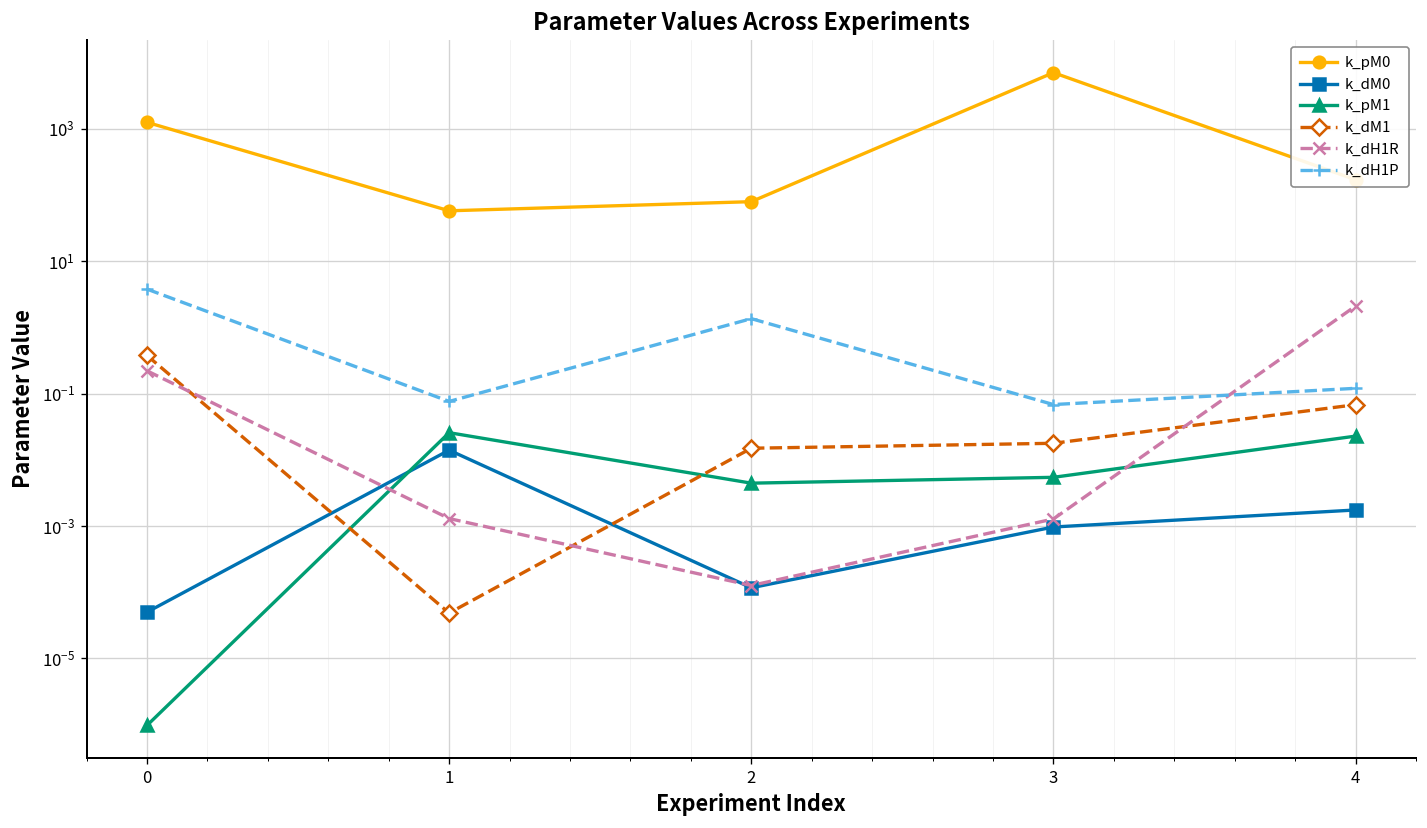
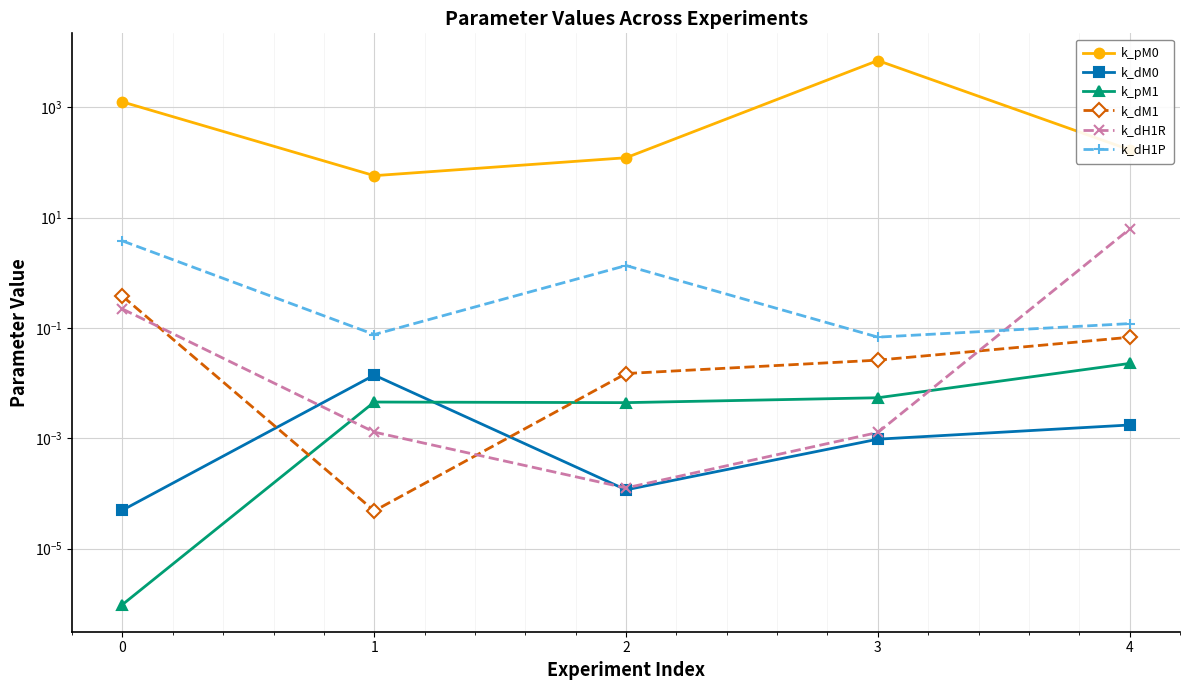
k_pM1, 1: 0.03 -> 0.005
k_pM0, 2: 80 -> 120
k_dM1, 3: 0.018 -> 0.03
k_dH1R, 4: 2.1 -> 6
